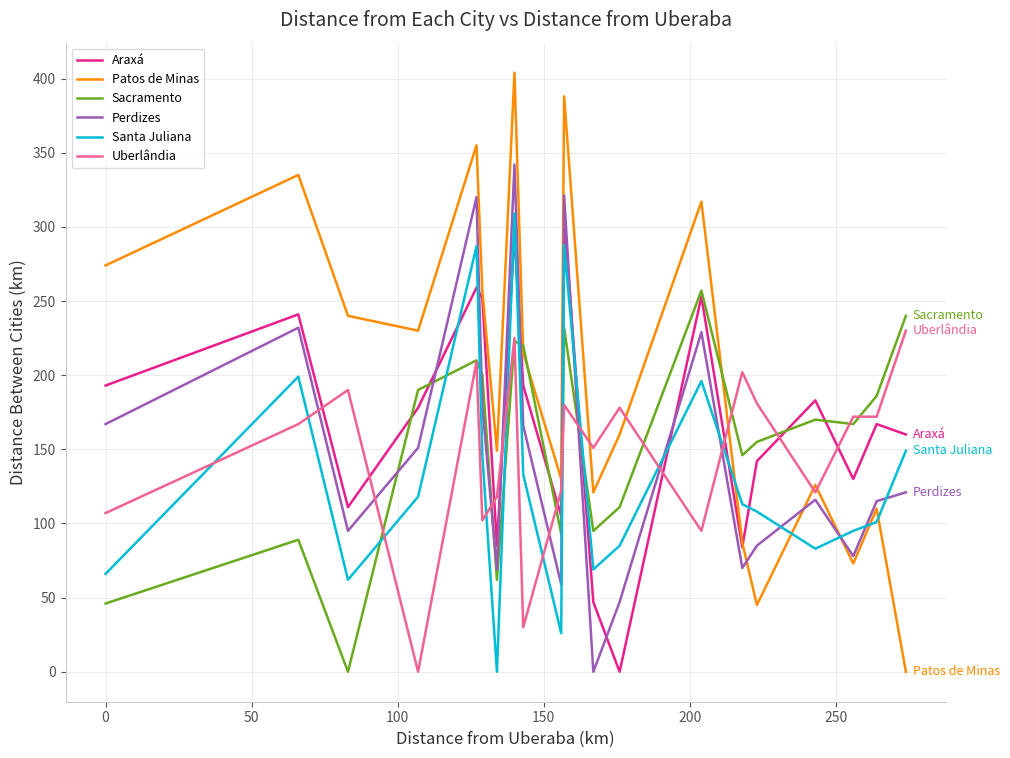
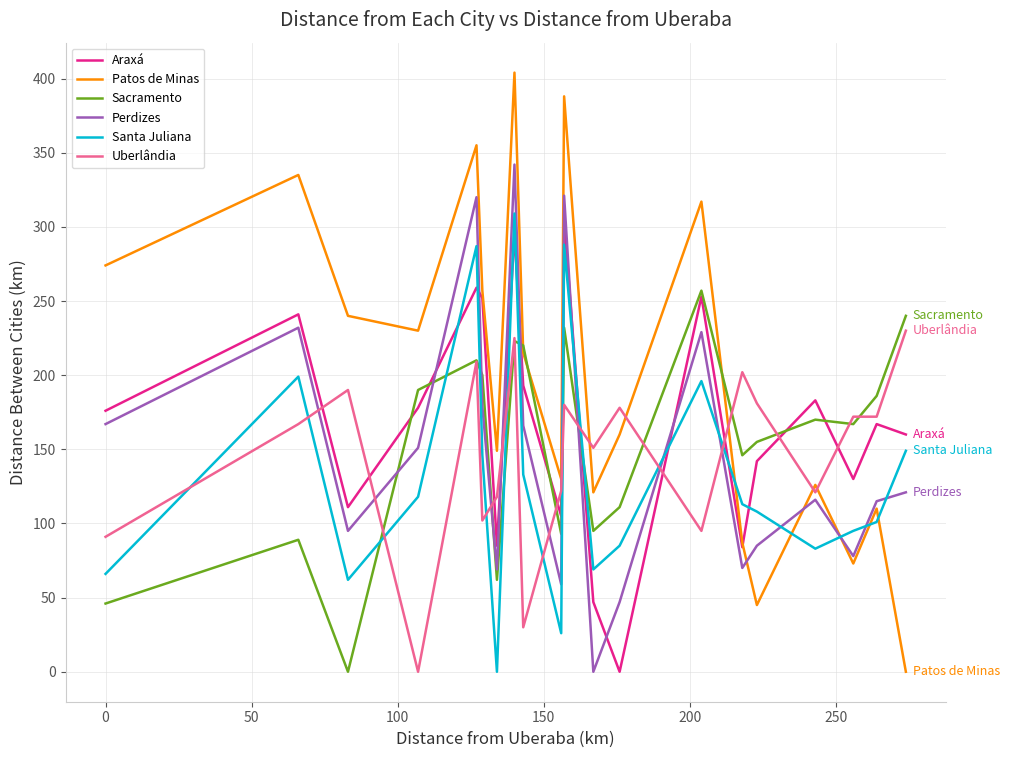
Araxá, 0: 193 -> 176
Uberlândia, 0: 107 -> 91
